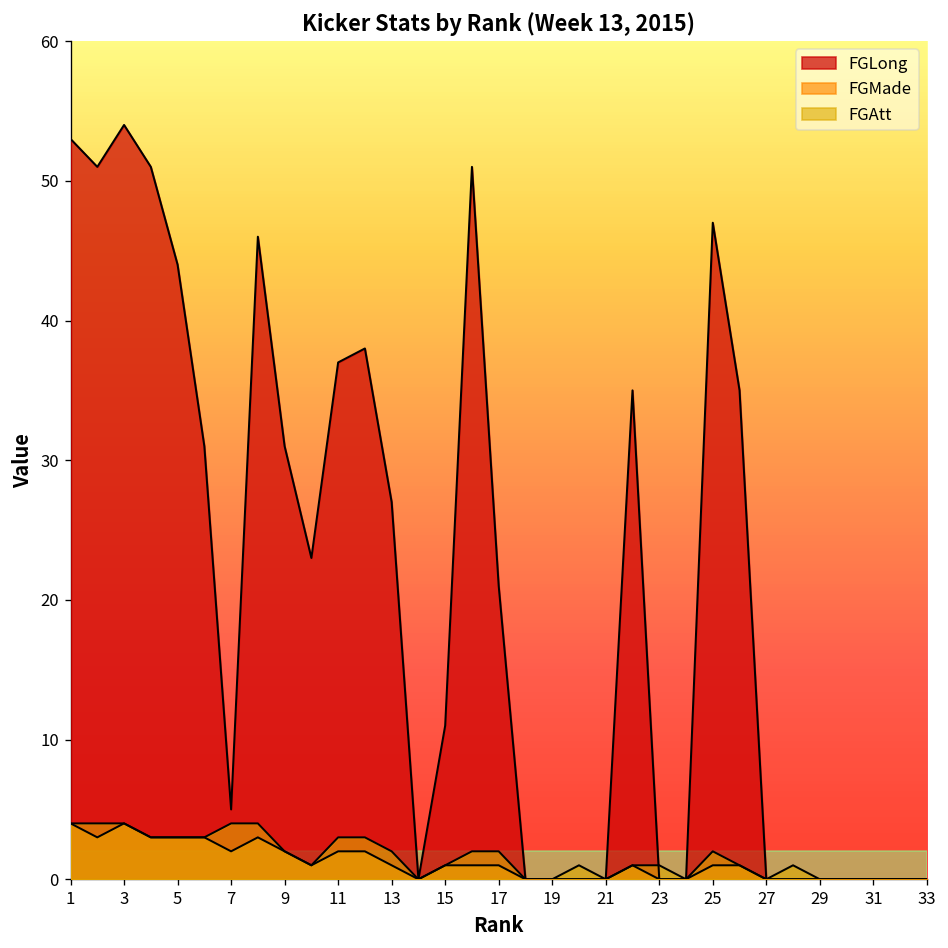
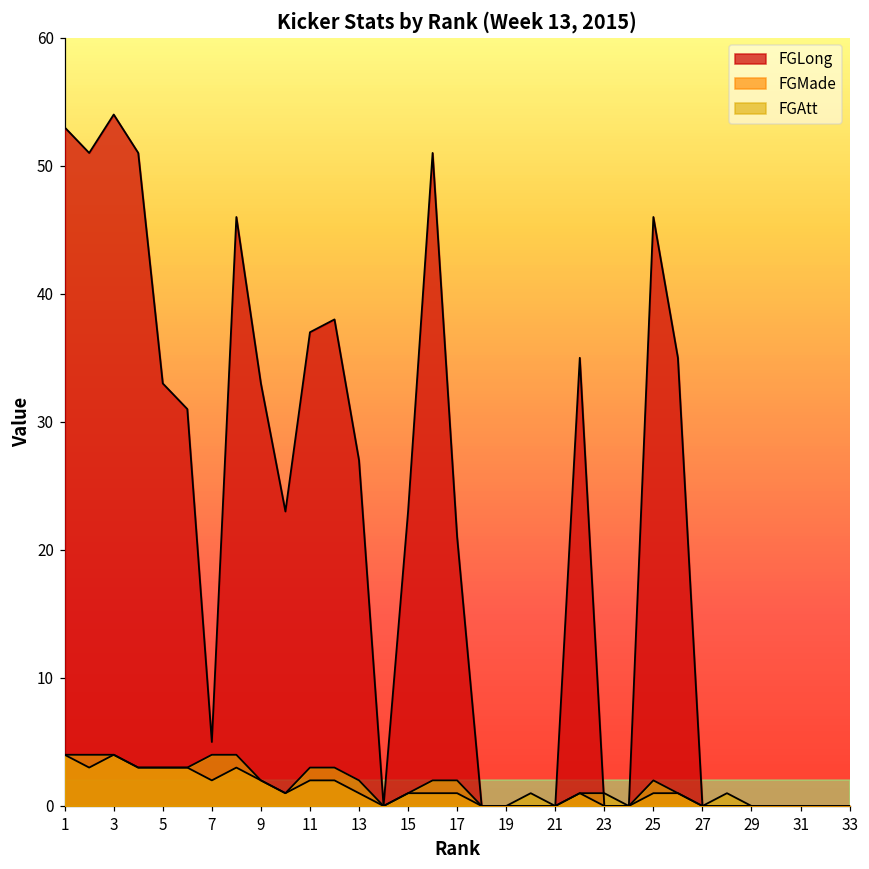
FGLong, 5: 44 -> 33
FGLong, 9: 31 -> 33
FGLong, 15: 11 -> 23
FGLong, 25: 47 -> 46
